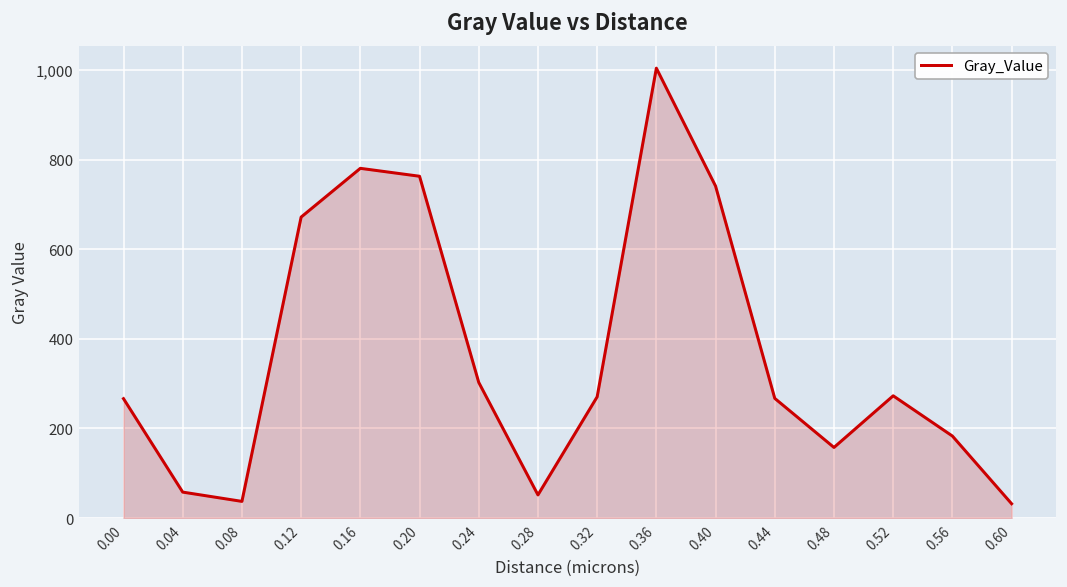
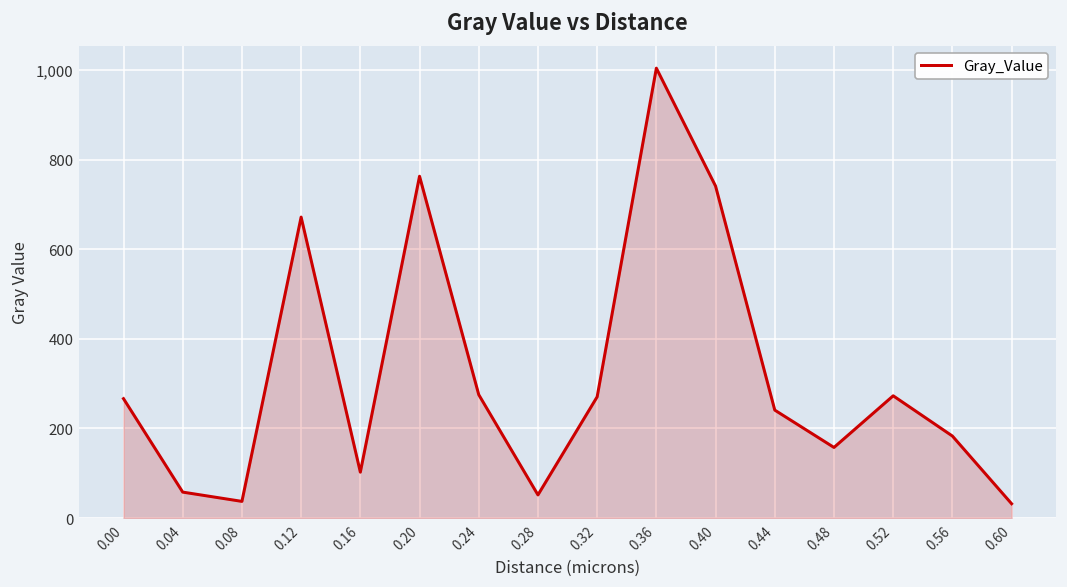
0.16: 780 -> 100
0.24: 300 -> 280
0.44: 270 -> 240
